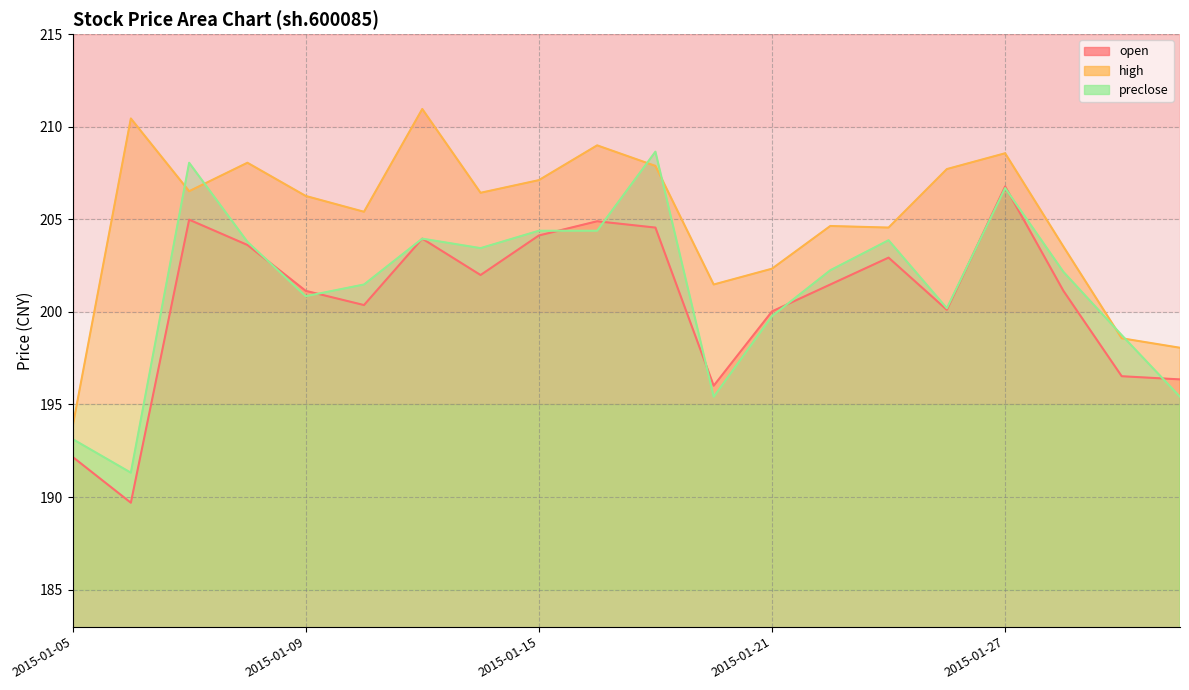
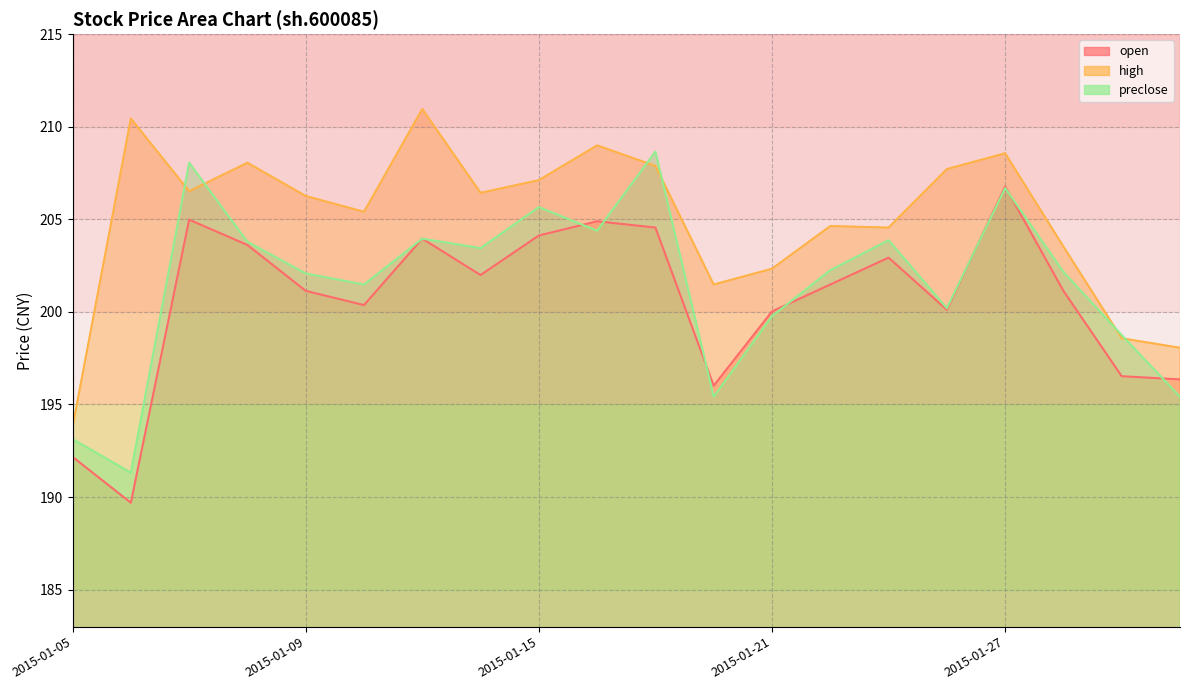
preclose, 2015-01-09: 200.8 -> 202.1
preclose, 2015-01-15: 204.4 -> 205.7
